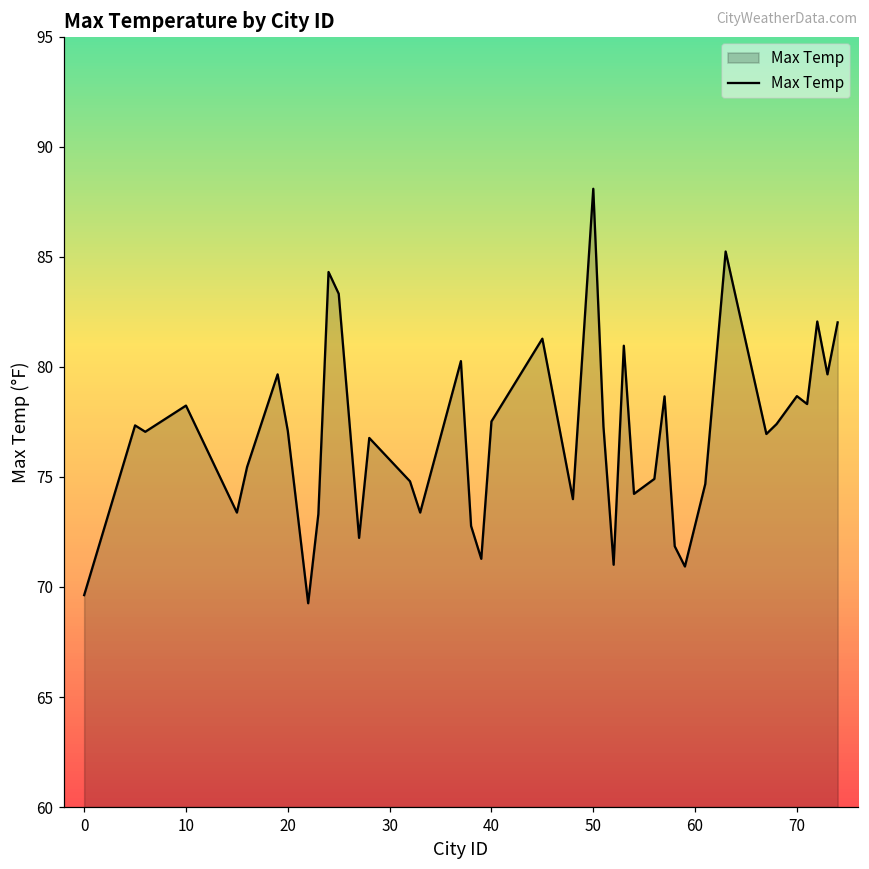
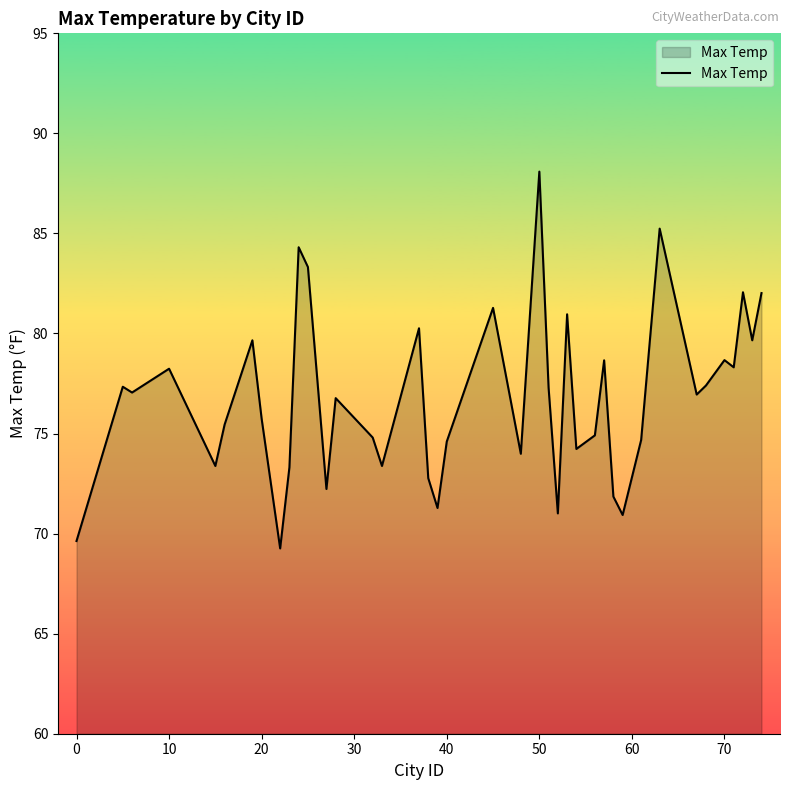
20: 77.1 -> 75.7
40: 77.5 -> 74.6
